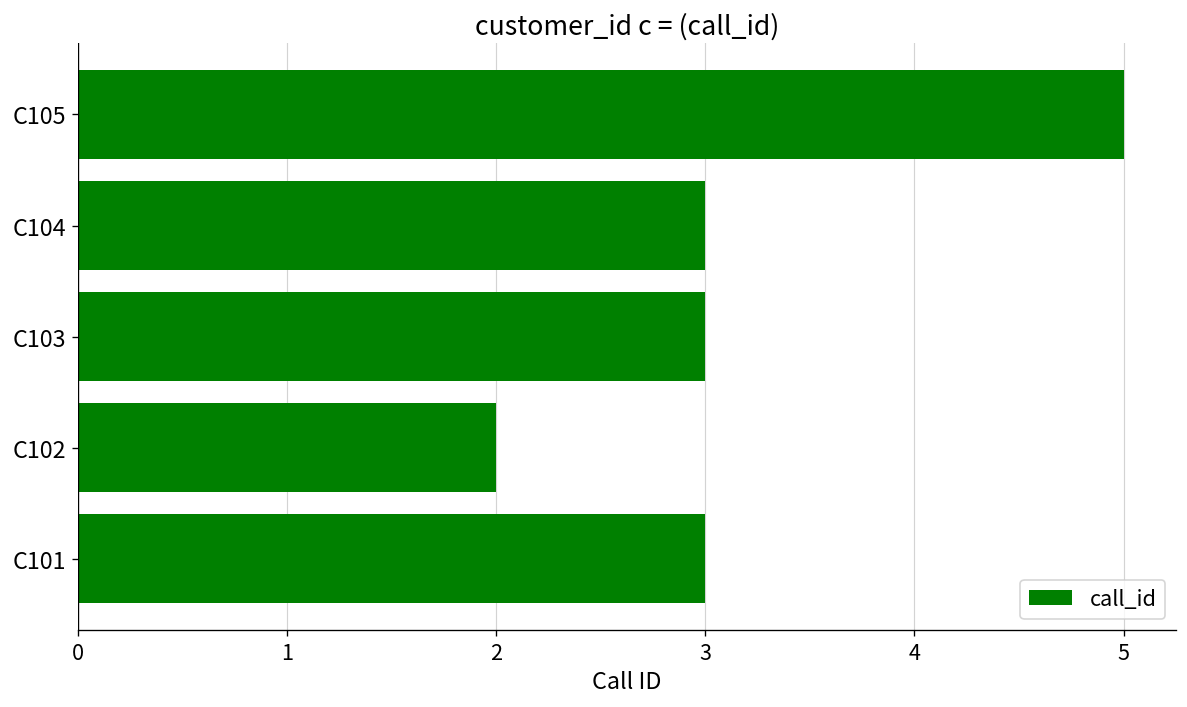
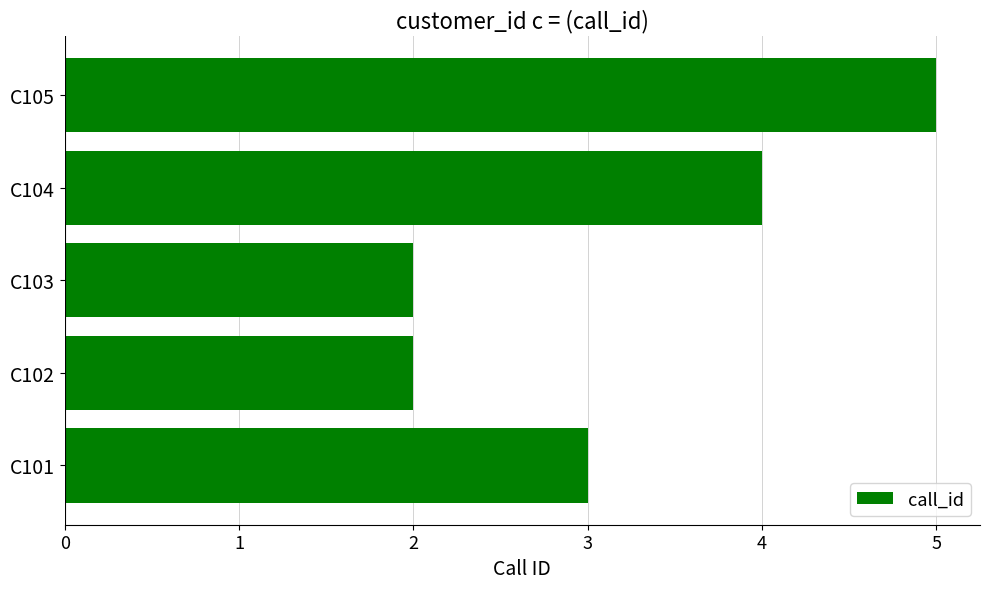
C104: 3 -> 4
C103: 3 -> 2
